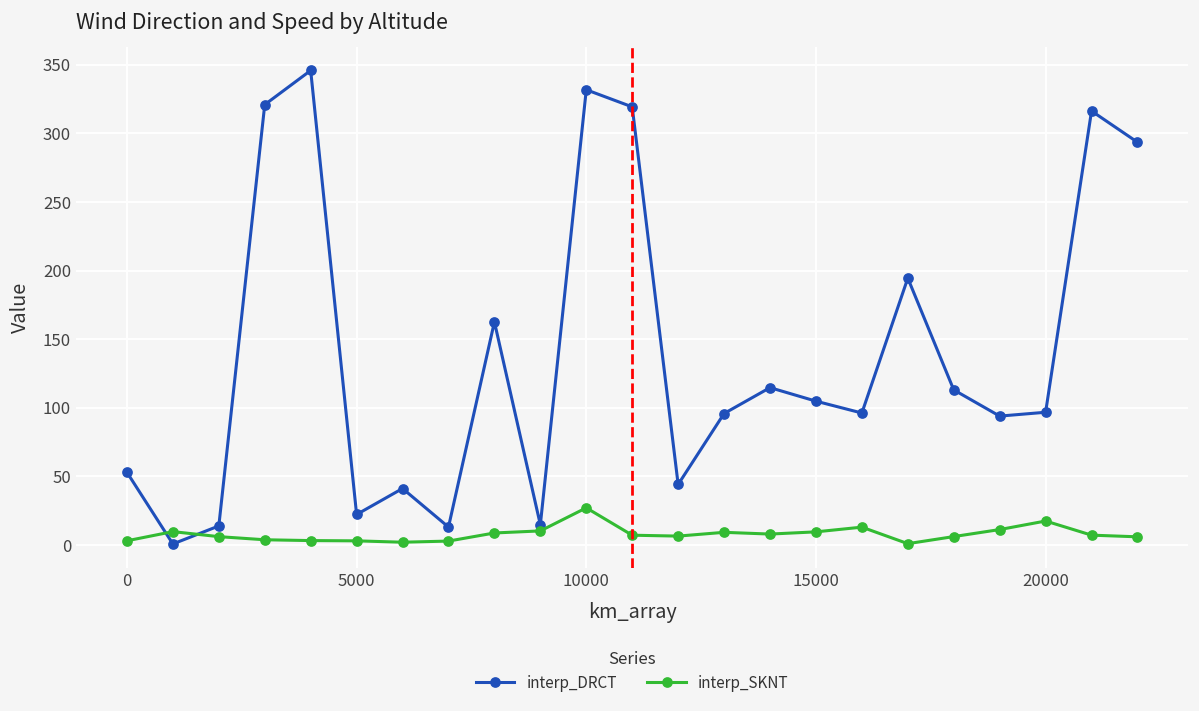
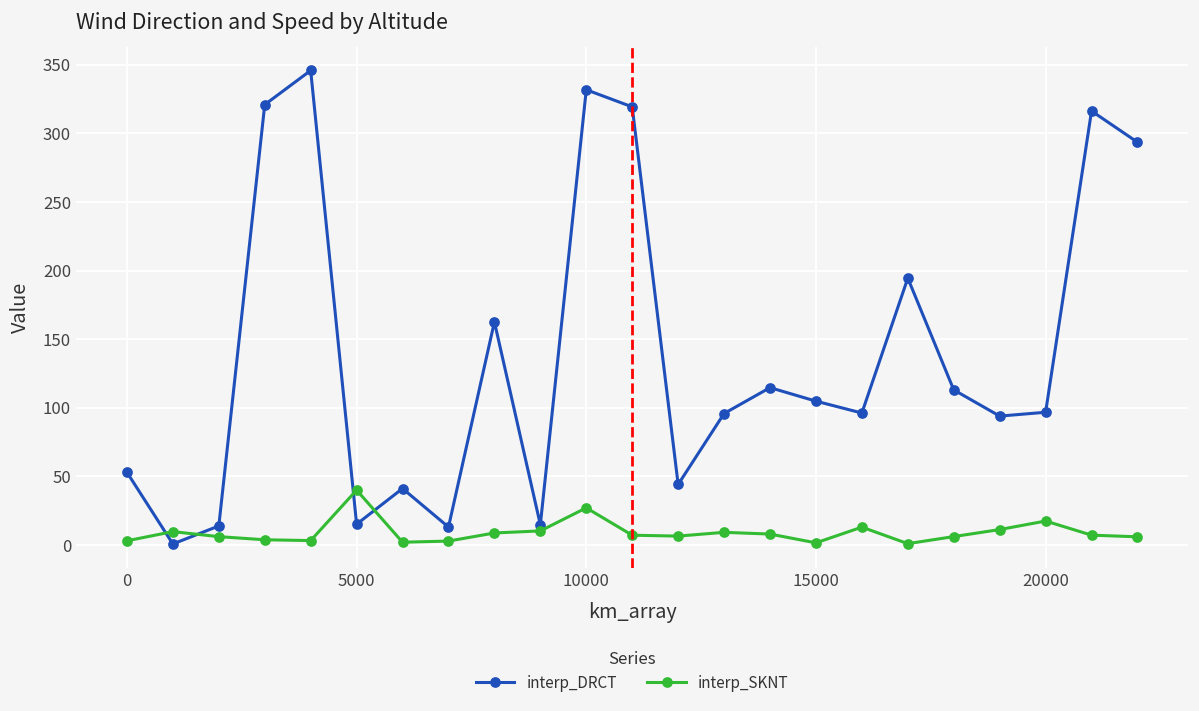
interp_DRCT, 5000: 22 -> 15
interp_SKNT, 5000: 3 -> 40
interp_SKNT, 15000: 10 -> 2
